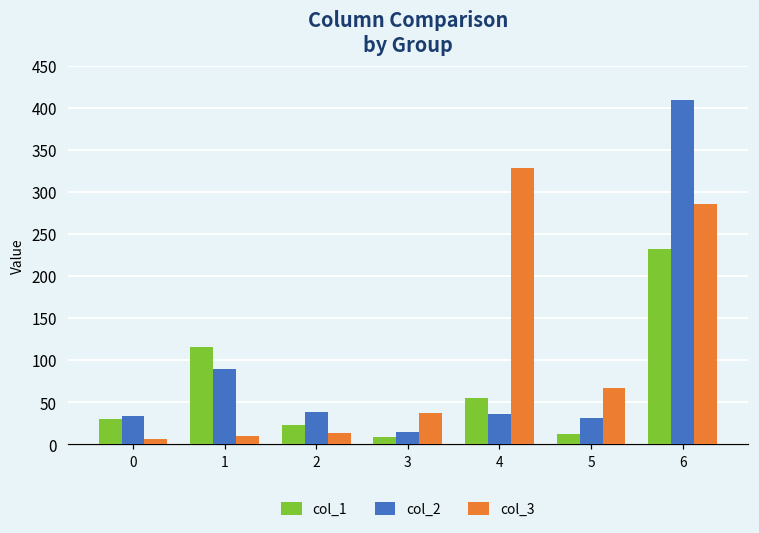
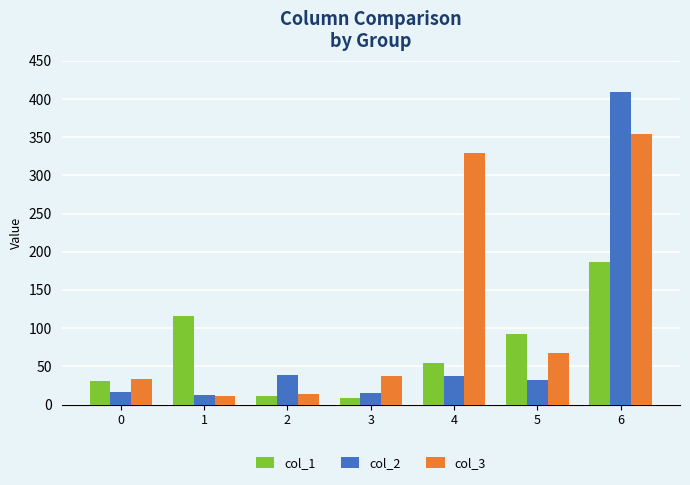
col_2, 0: 30 -> 20
col_3, 0: 10 -> 30
col_2, 1: 90 -> 10
col_1, 2: 20 -> 10
col_1, 5: 10 -> 90
col_1, 6: 230 -> 190
col_3, 6: 290 -> 350
